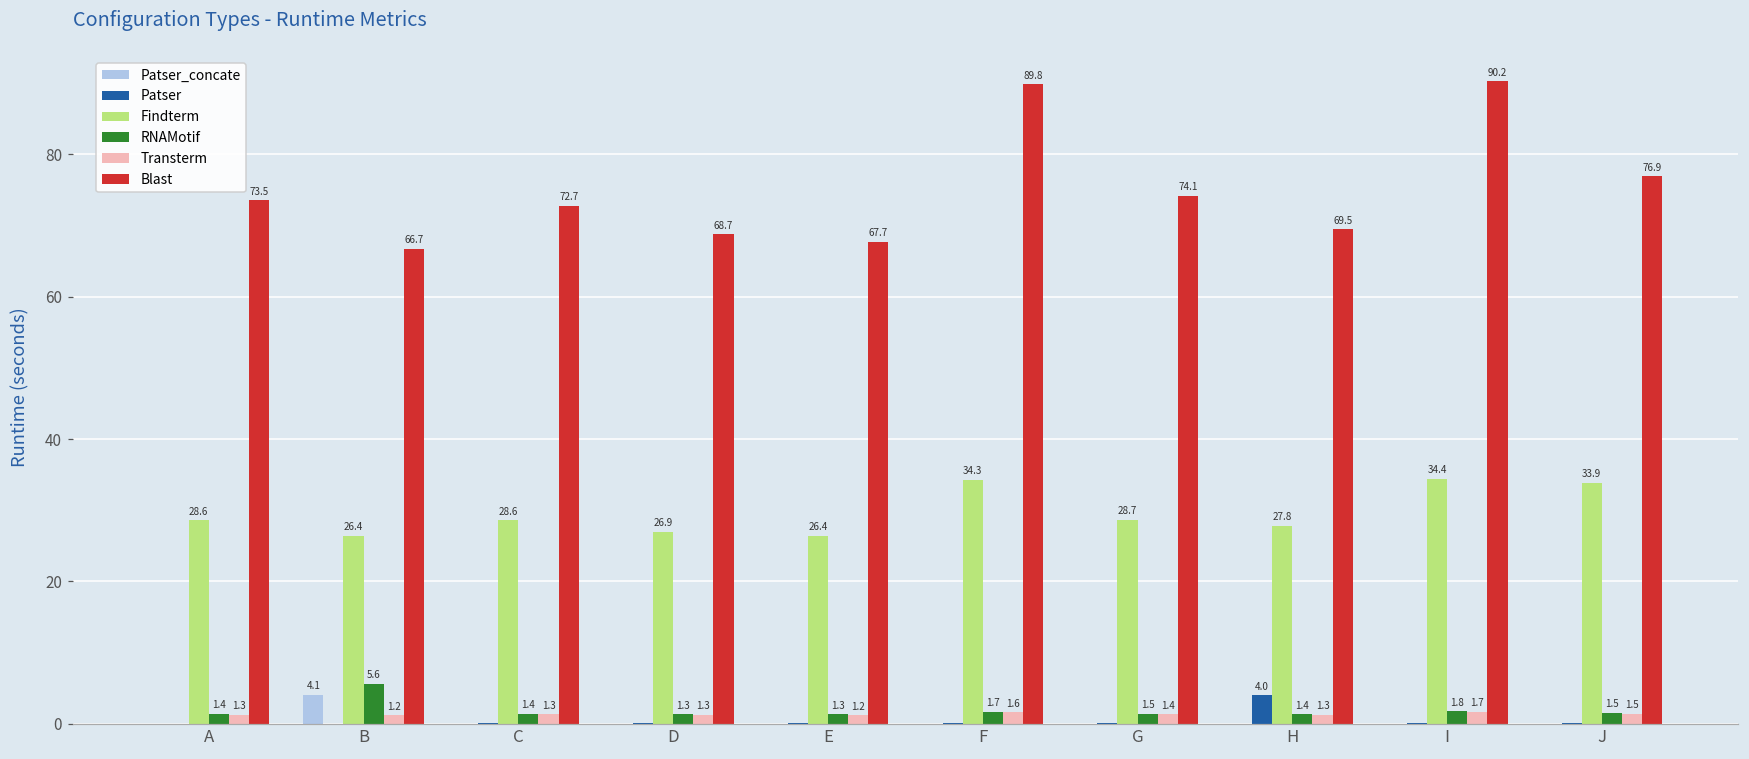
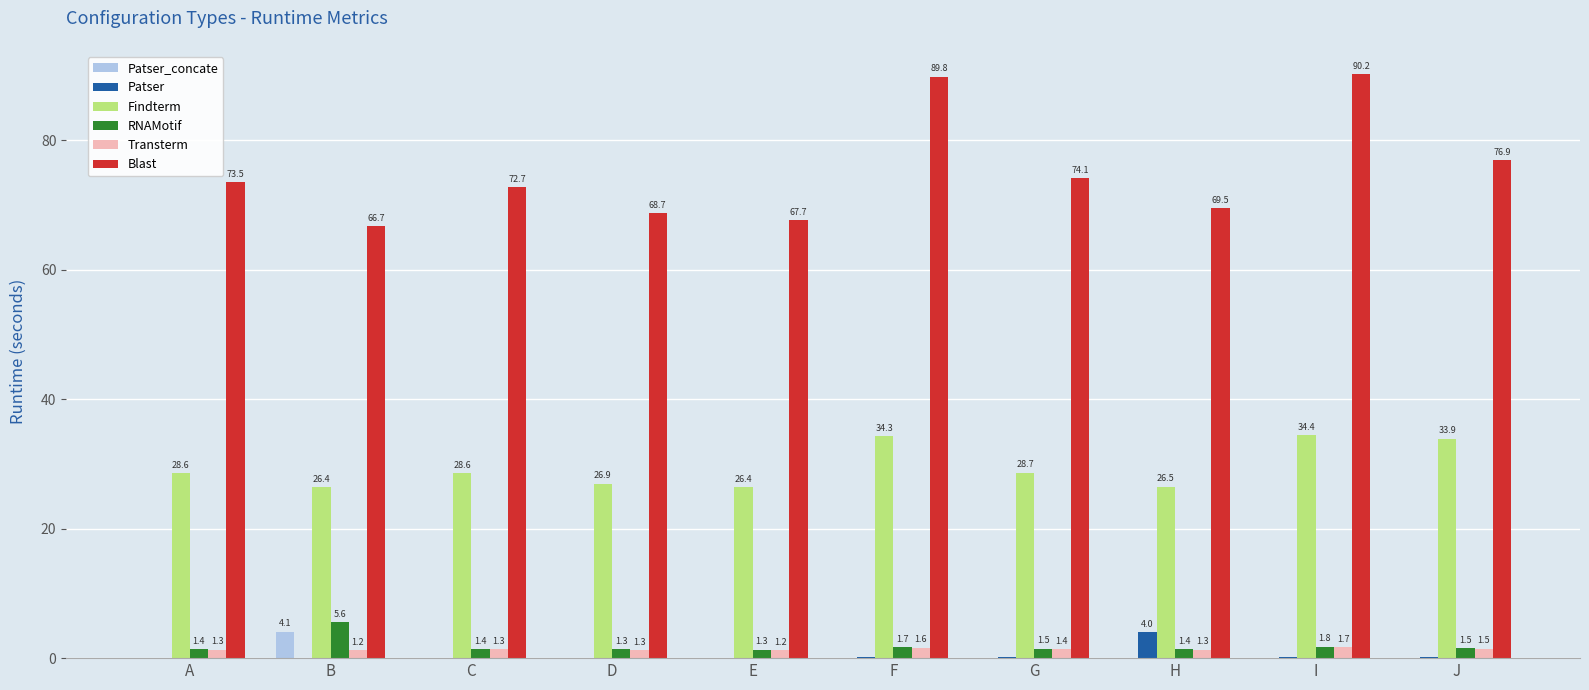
Findterm, H: 27.8 -> 26.5
